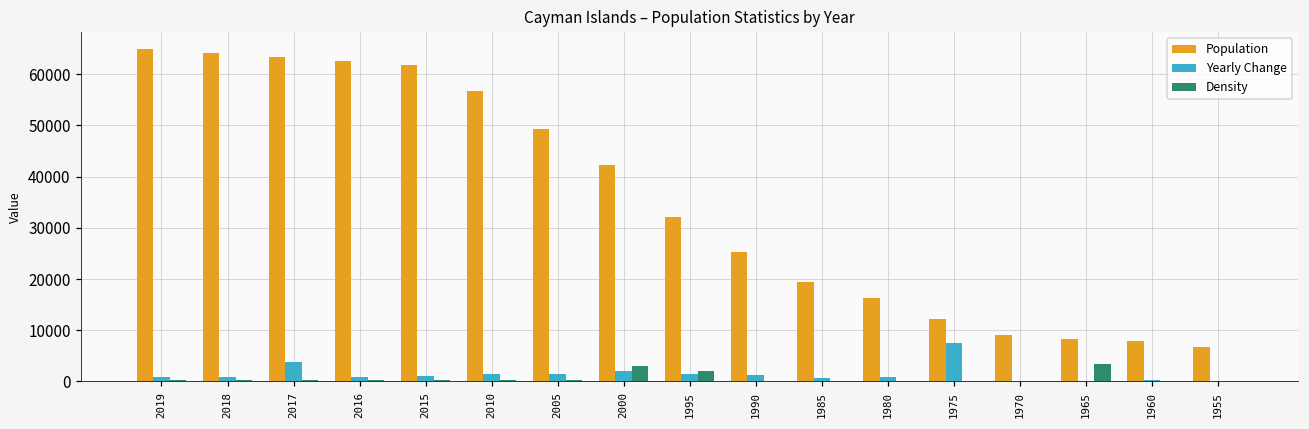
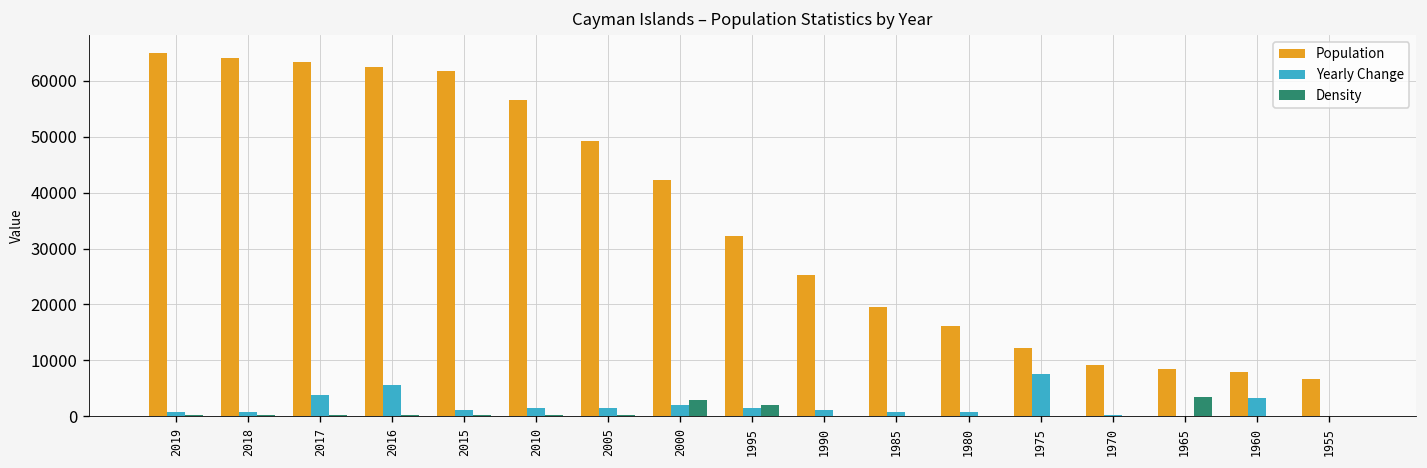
Yearly Change, 2016: 1000 -> 6000
Yearly Change, 1960: 0 -> 3000
